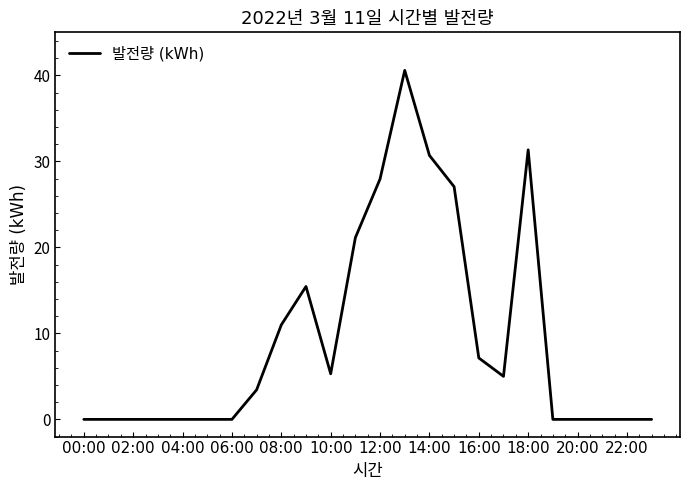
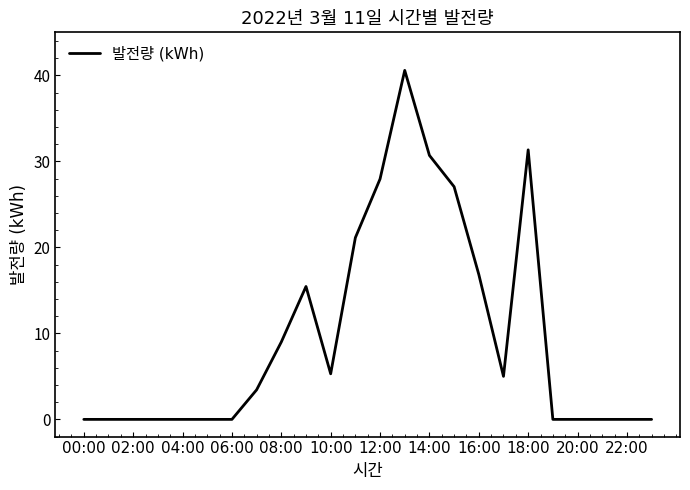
08:00: 11 -> 9
16:00: 7 -> 17
